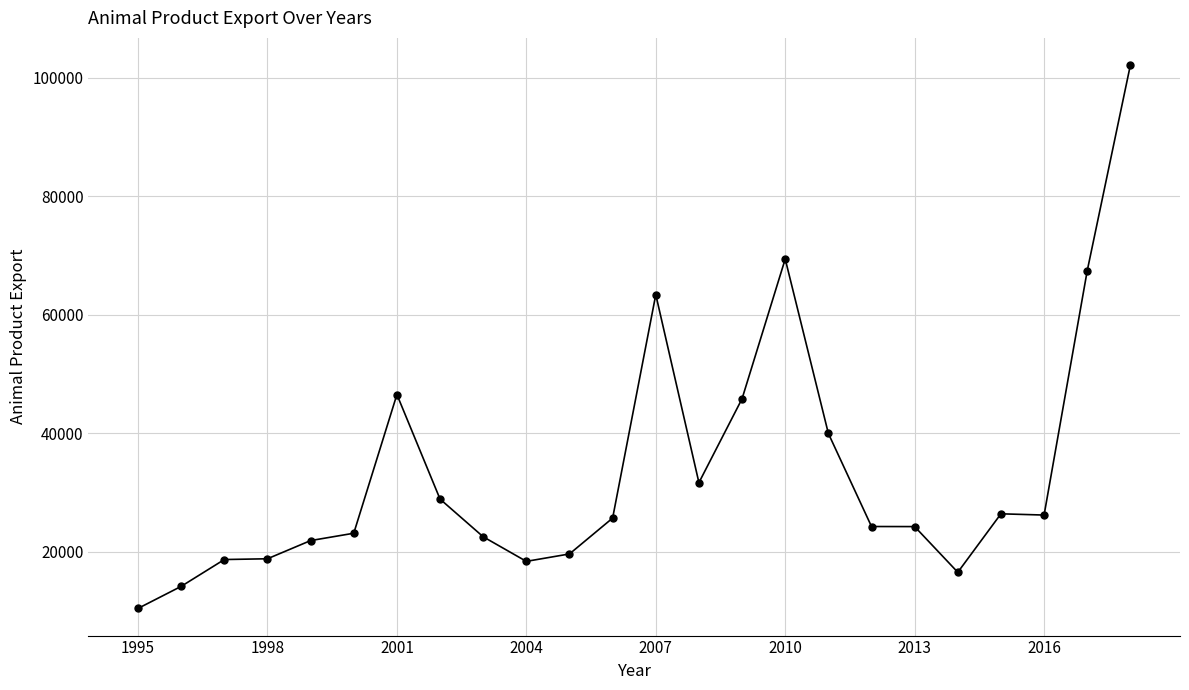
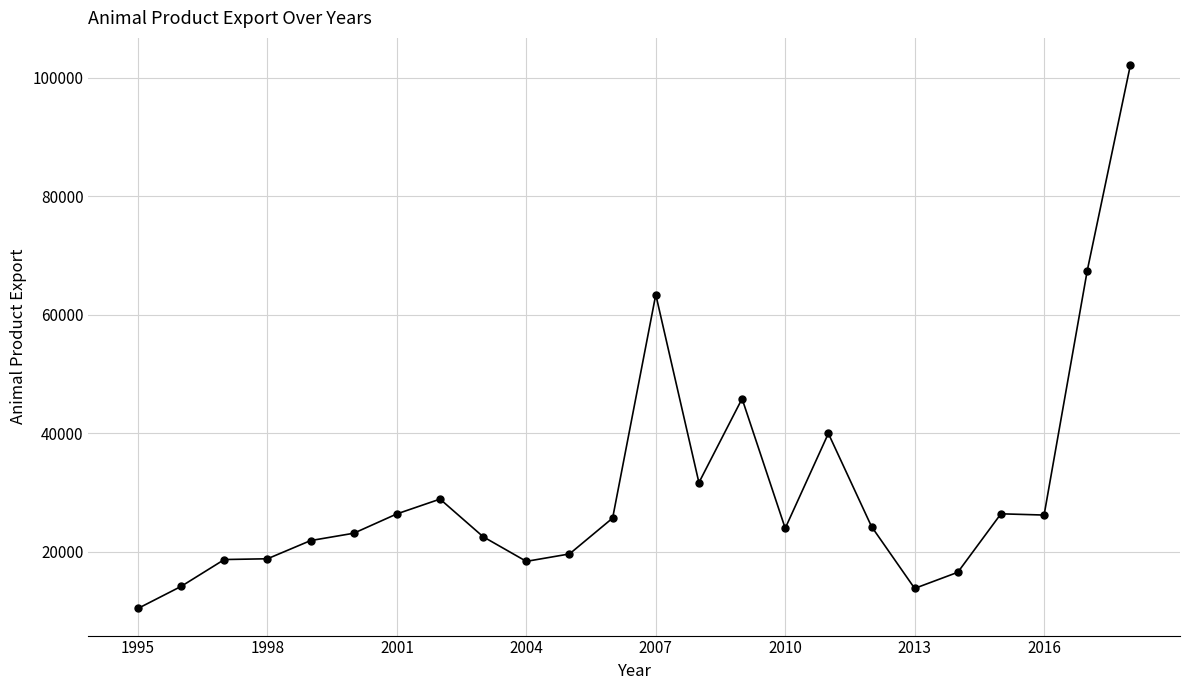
2001: 47000 -> 26000
2010: 69000 -> 24000
2013: 24000 -> 14000
